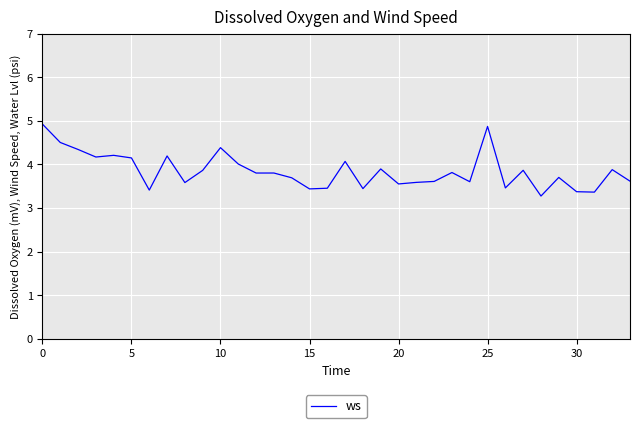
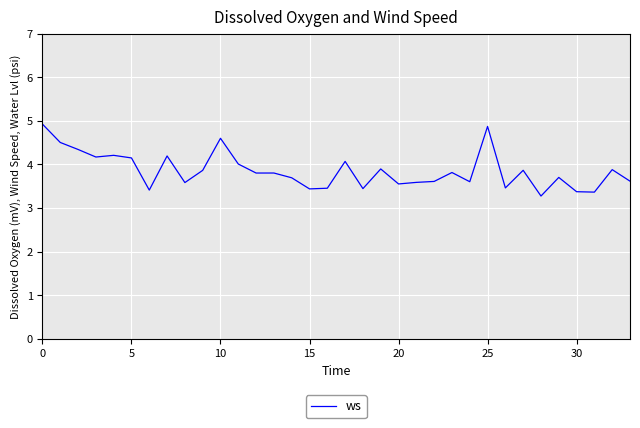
10: 4.4 -> 4.6
